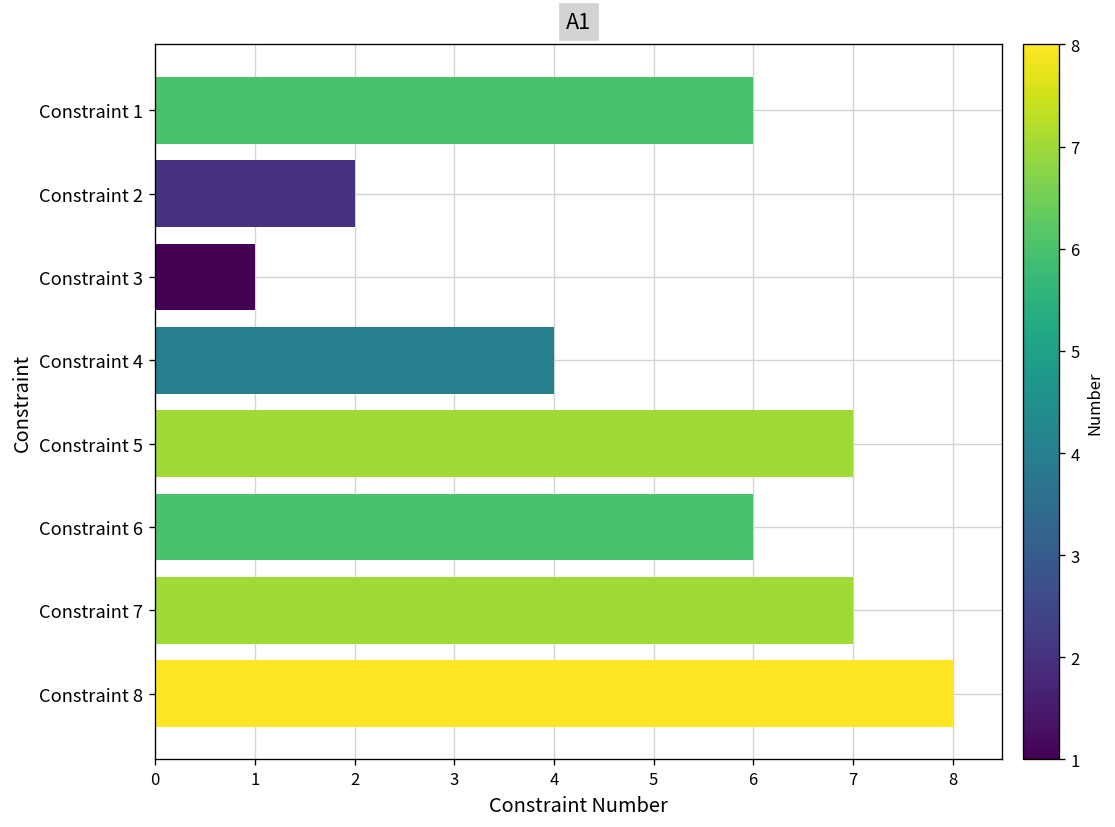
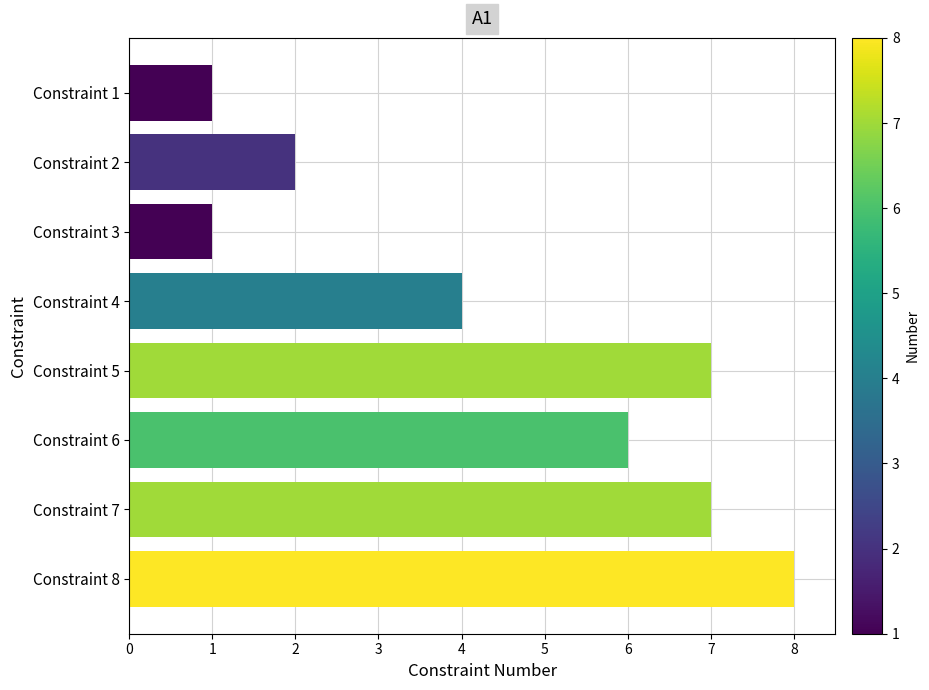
Constraint 1: 6 -> 1
